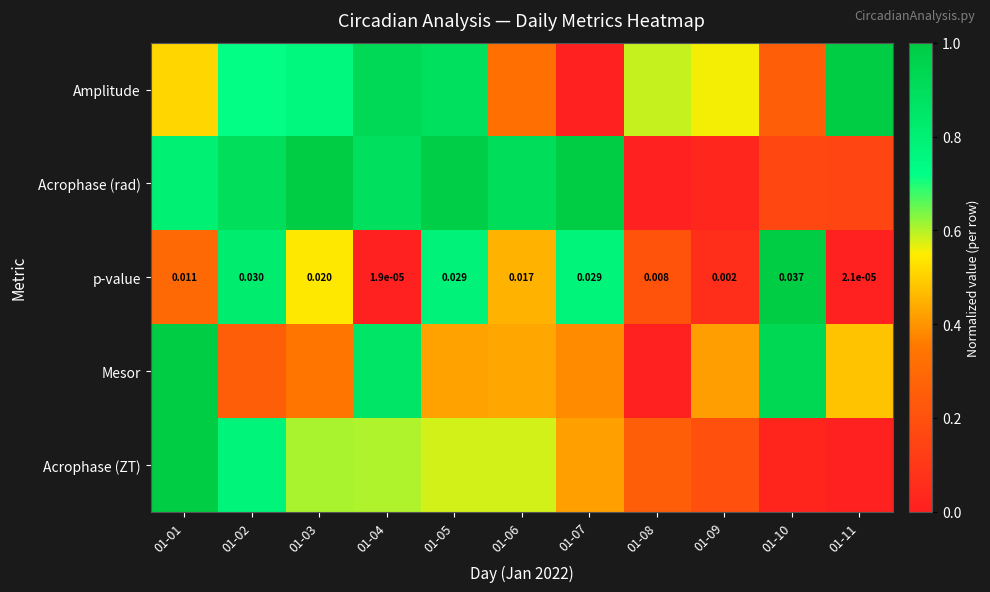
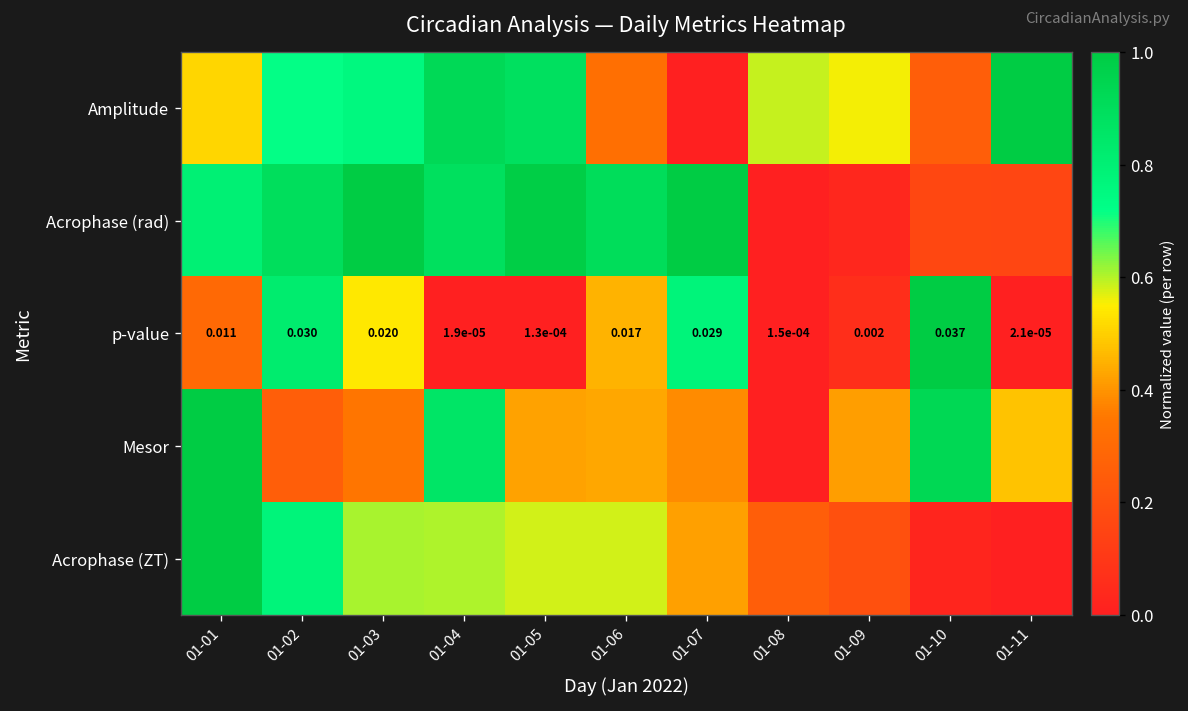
p-value, 01-05: 0.029 -> 1.3e-04
p-value, 01-08: 0.008 -> 1.5e-04
